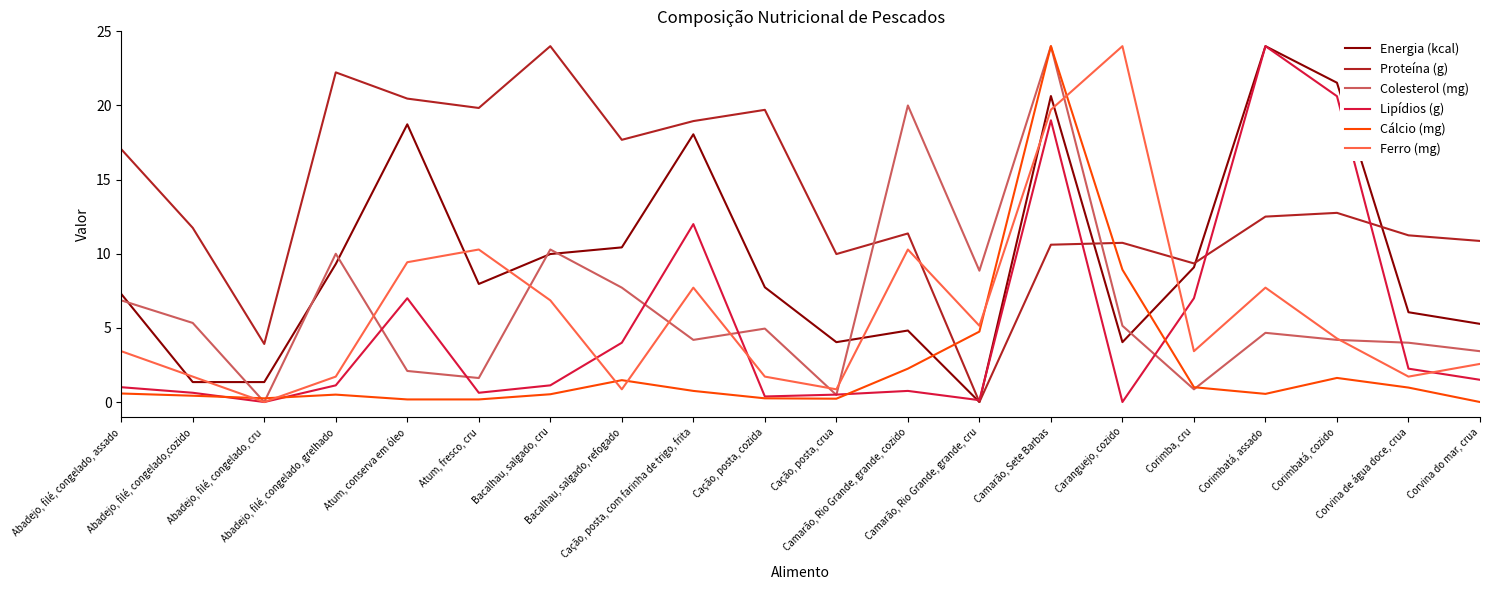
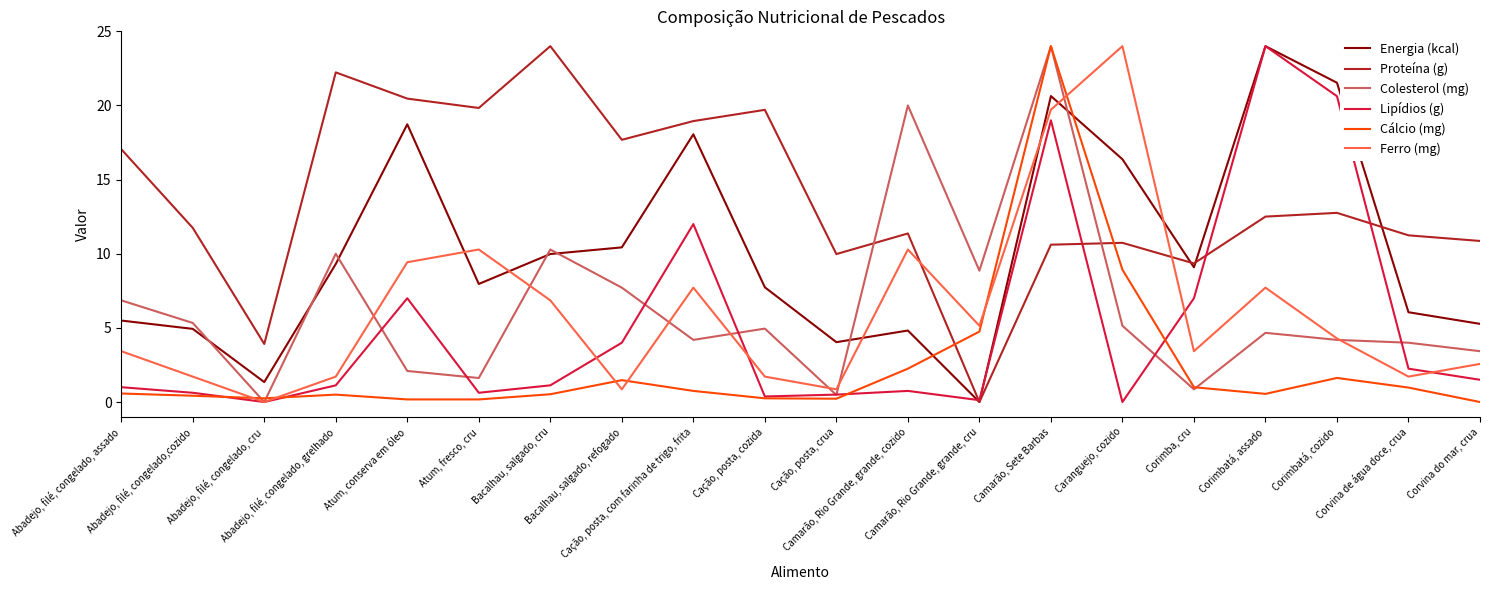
Energia (kcal), Abadejo, filé, congelado, assado: 7.3 -> 5.5
Energia (kcal), Abadejo, filé, congelado,cozido: 1.3 -> 4.9
Energia (kcal), Caranguejo, cozido: 4.0 -> 16.4
